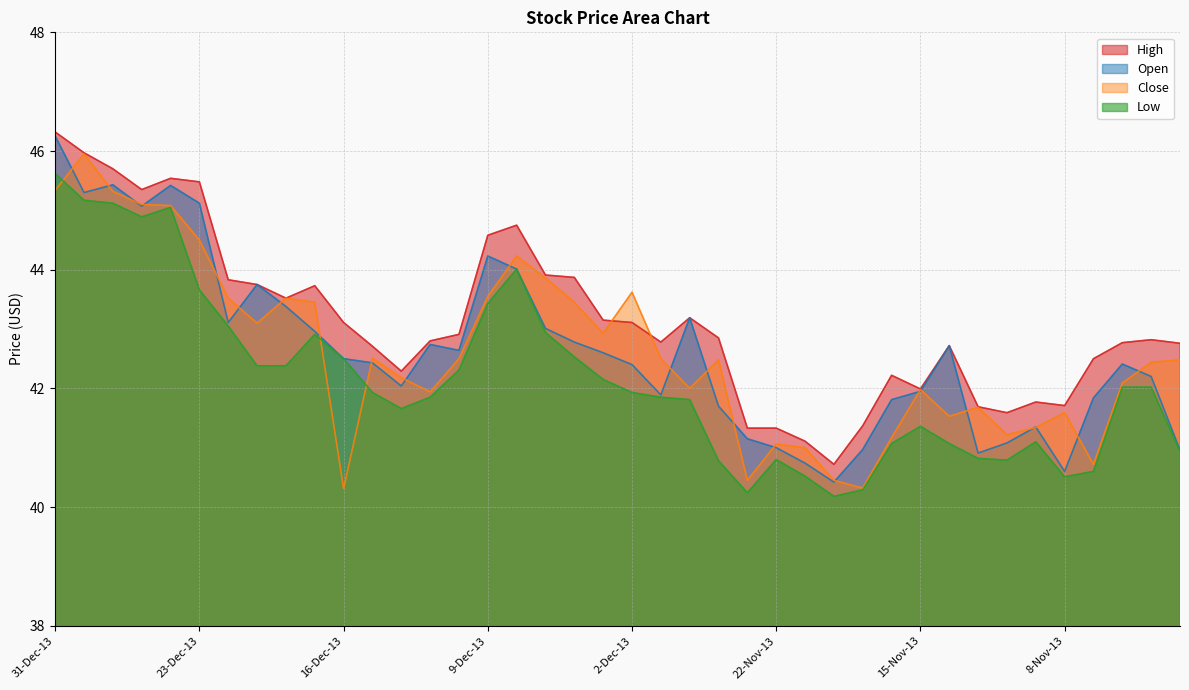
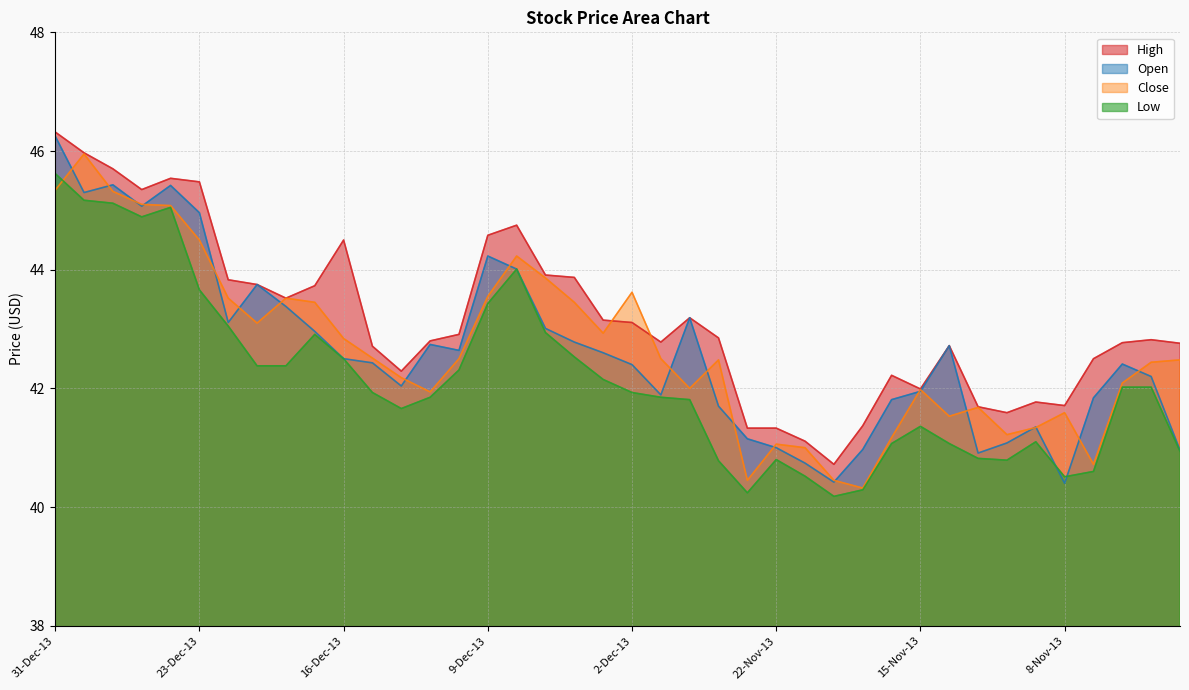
Open, 23-Dec-13: 45.1 -> 45.0
High, 16-Dec-13: 43.1 -> 44.5
Close, 16-Dec-13: 40.3 -> 42.8
Open, 8-Nov-13: 40.6 -> 40.4
